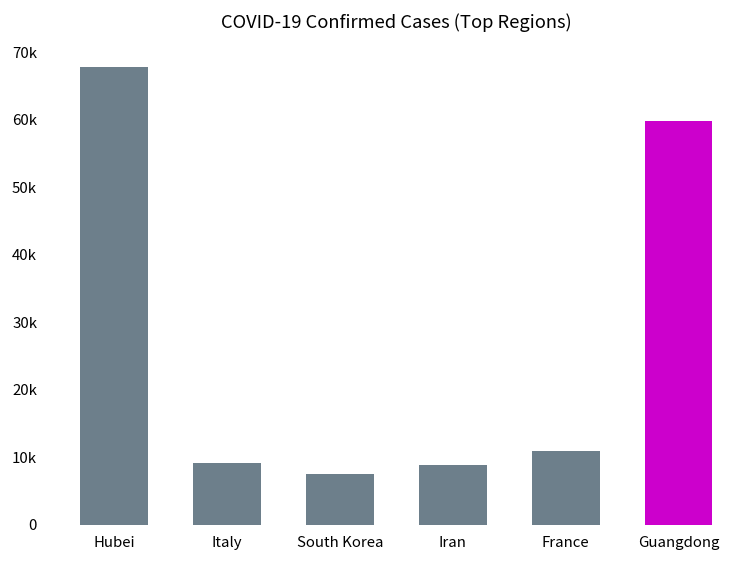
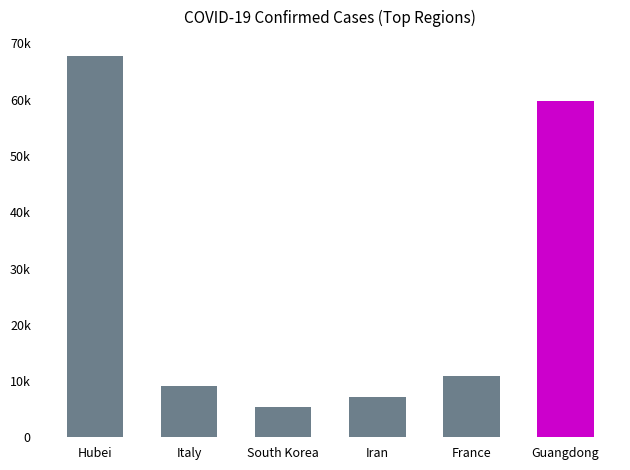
South Korea: 7000 -> 5000
Iran: 9000 -> 7000
